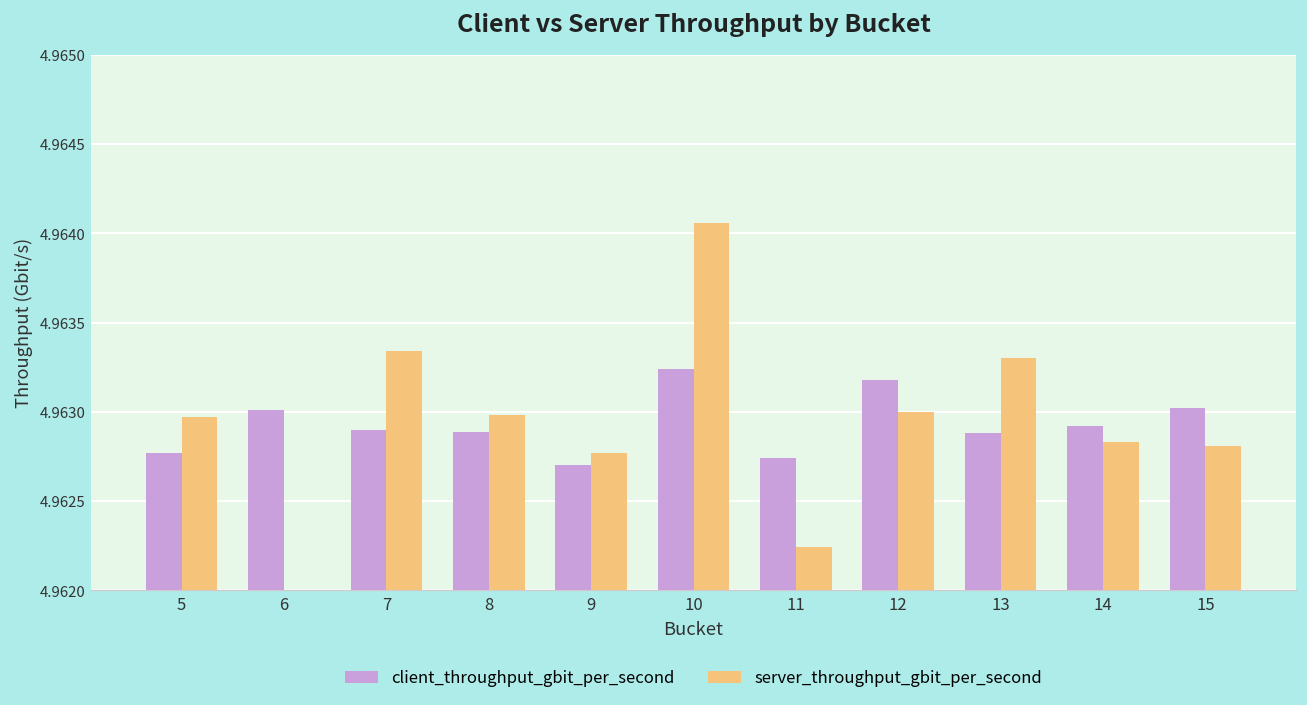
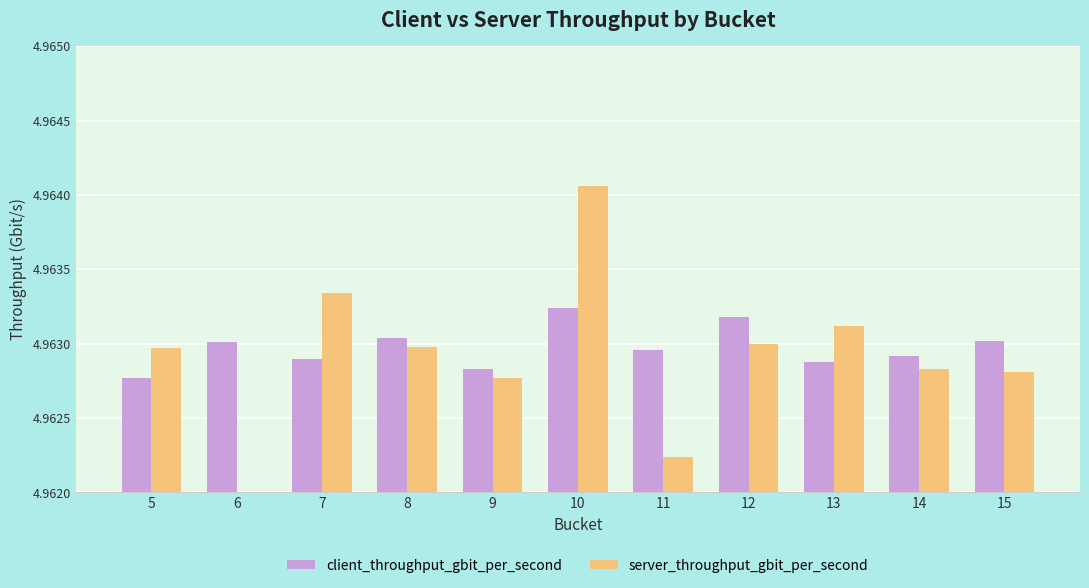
client_throughput_gbit_per_second, 8: 4.96289 -> 4.96304
client_throughput_gbit_per_second, 9: 4.96270 -> 4.96283
client_throughput_gbit_per_second, 11: 4.96274 -> 4.96296
server_throughput_gbit_per_second, 13: 4.96330 -> 4.96312
